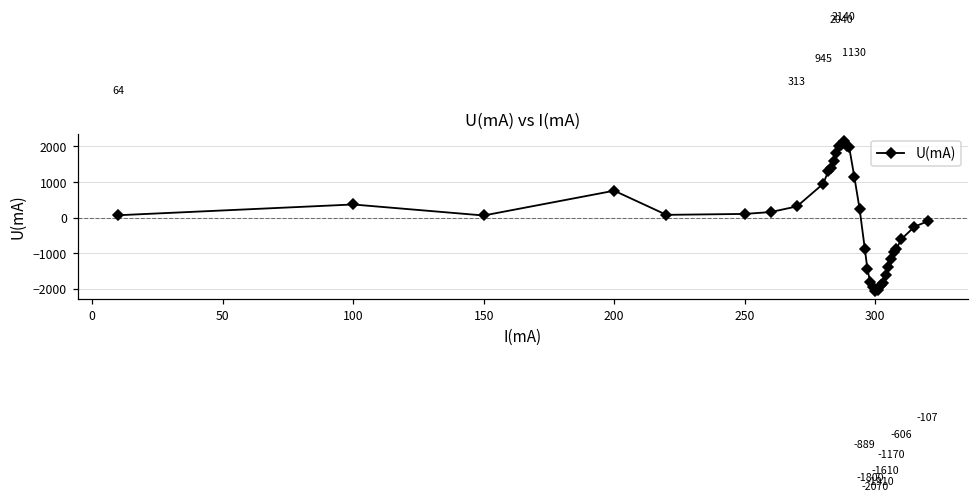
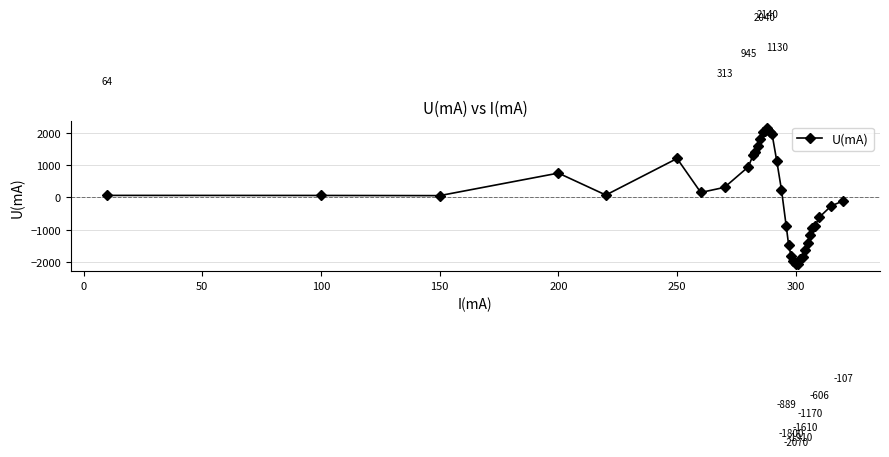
100: 400 -> 100
250: 100 -> 1200
